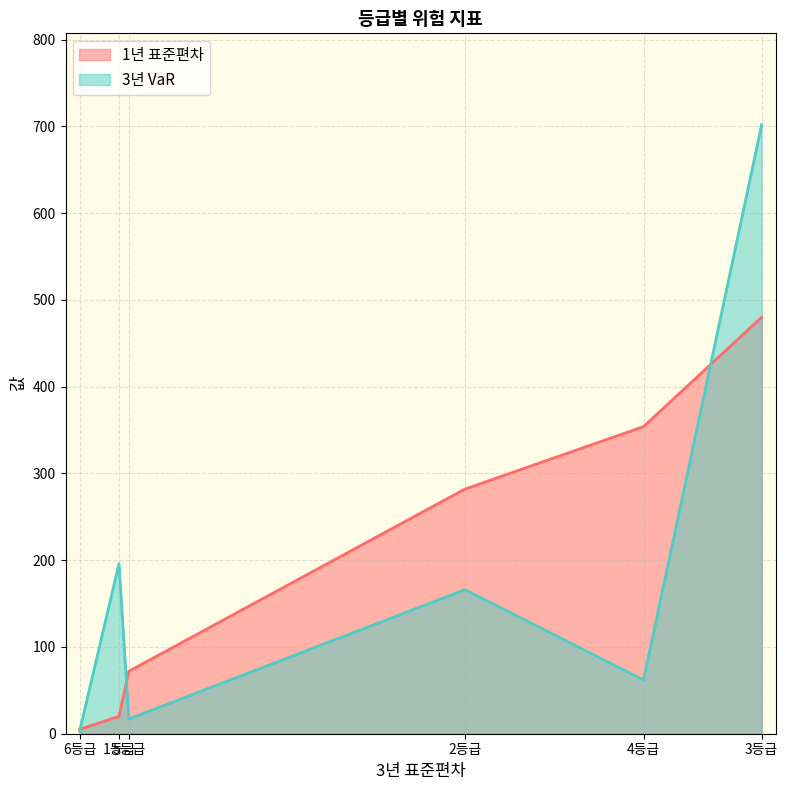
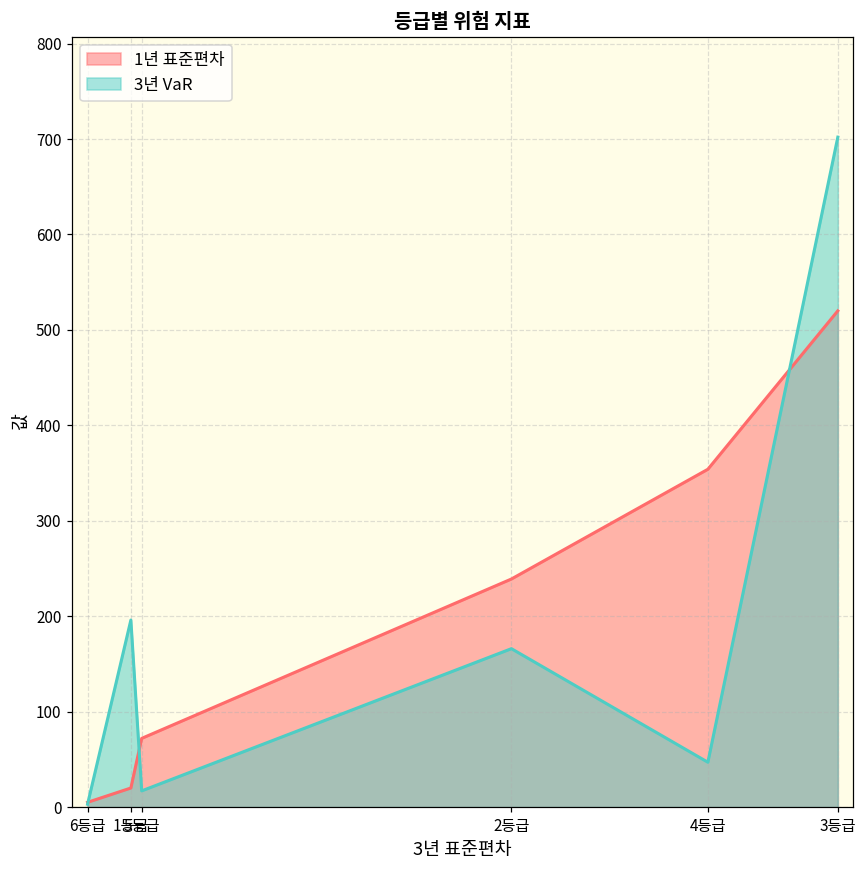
1년 표준편차, 2등급: 280 -> 240
3년 VaR, 4등급: 60 -> 50
1년 표준편차, 3등급: 480 -> 520
